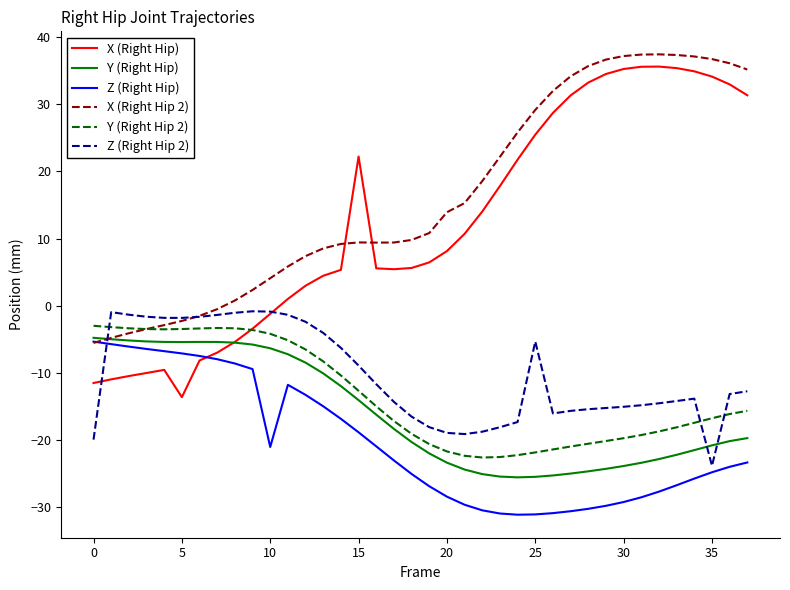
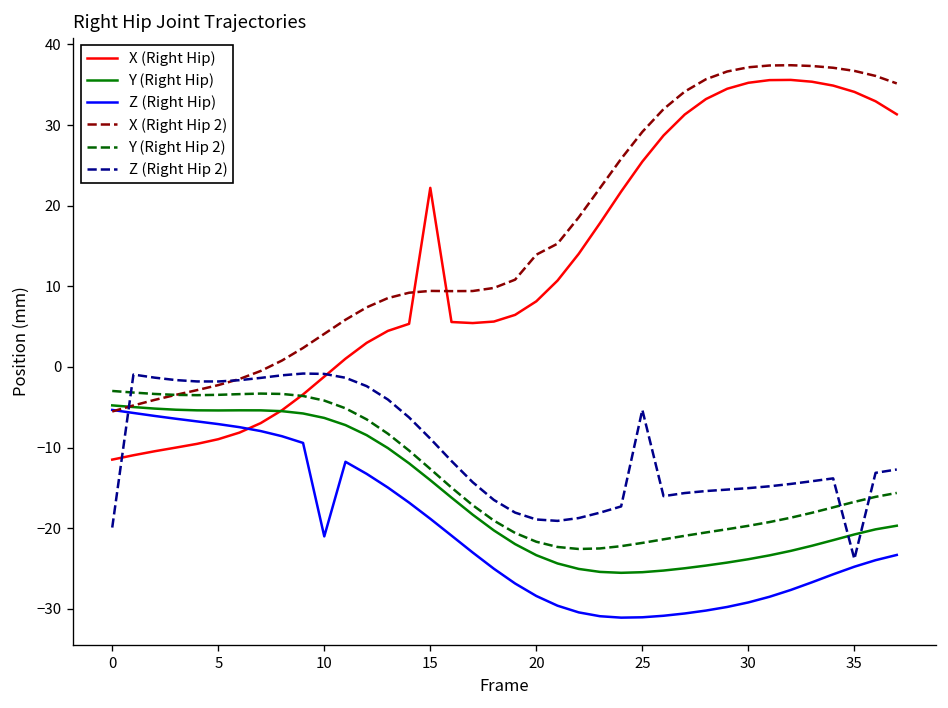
X (Right Hip), 5: -14 -> -9
